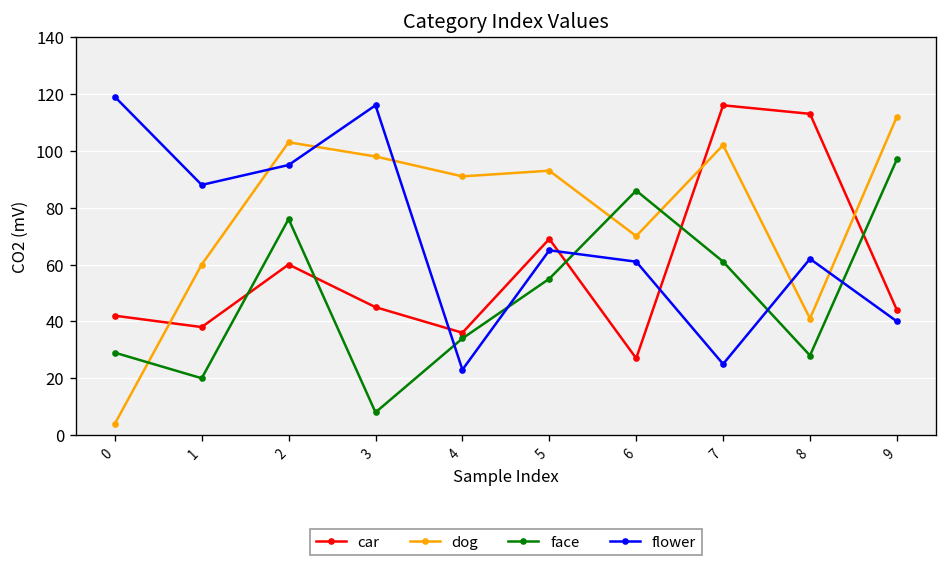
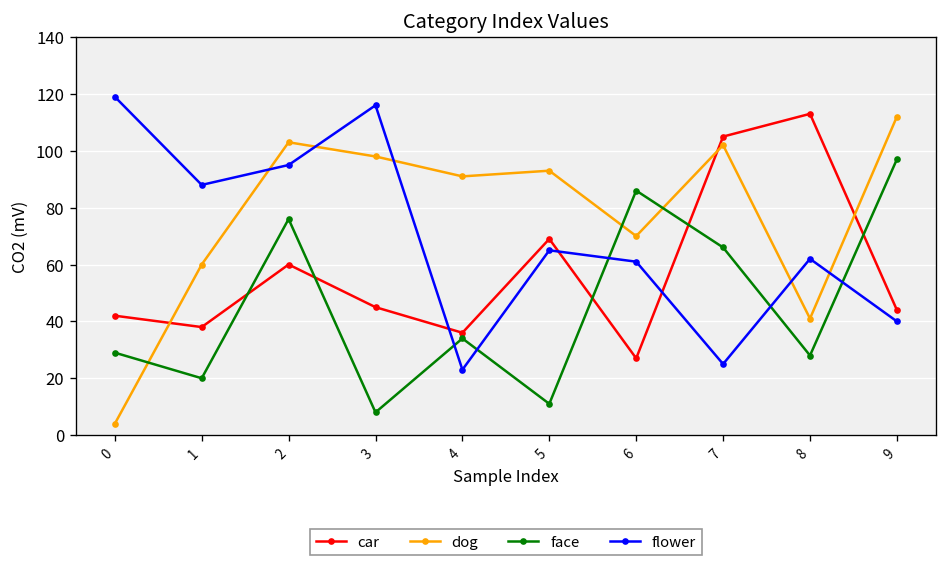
face, 5: 55 -> 11
car, 7: 116 -> 105
face, 7: 61 -> 66
